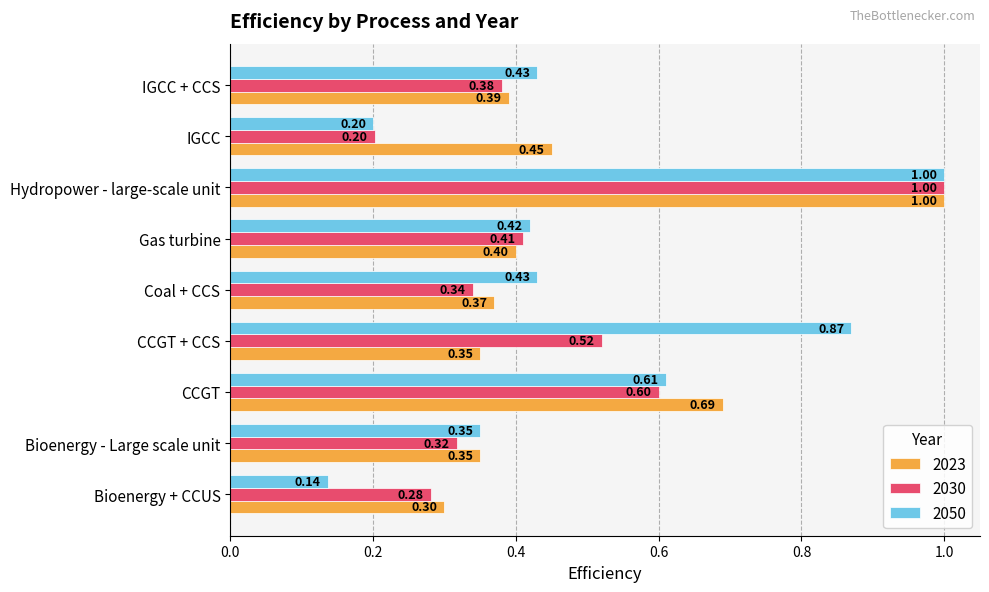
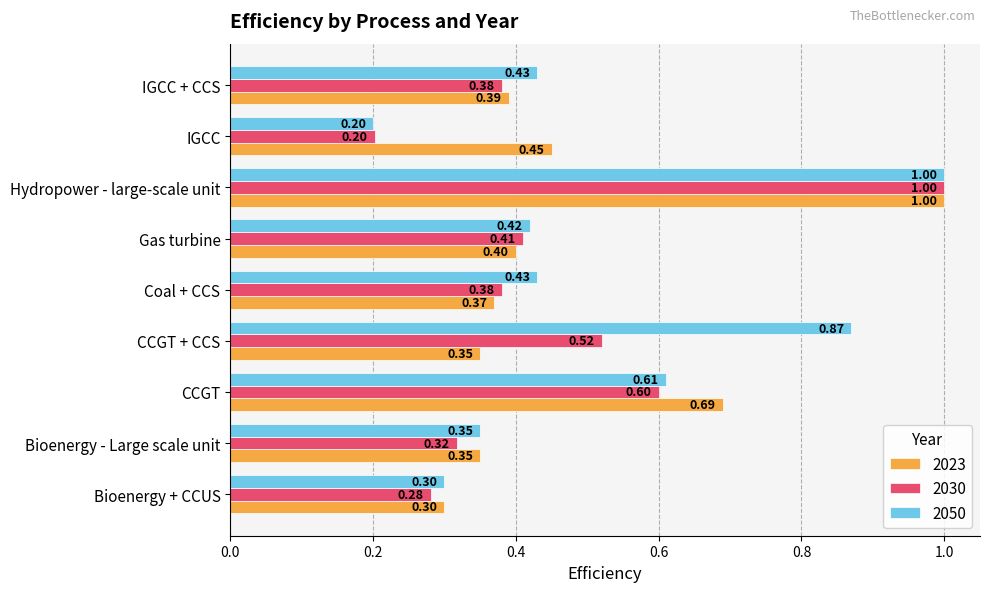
2030, Coal + CCS: 0.34 -> 0.38
2050, Bioenergy + CCUS: 0.14 -> 0.30
